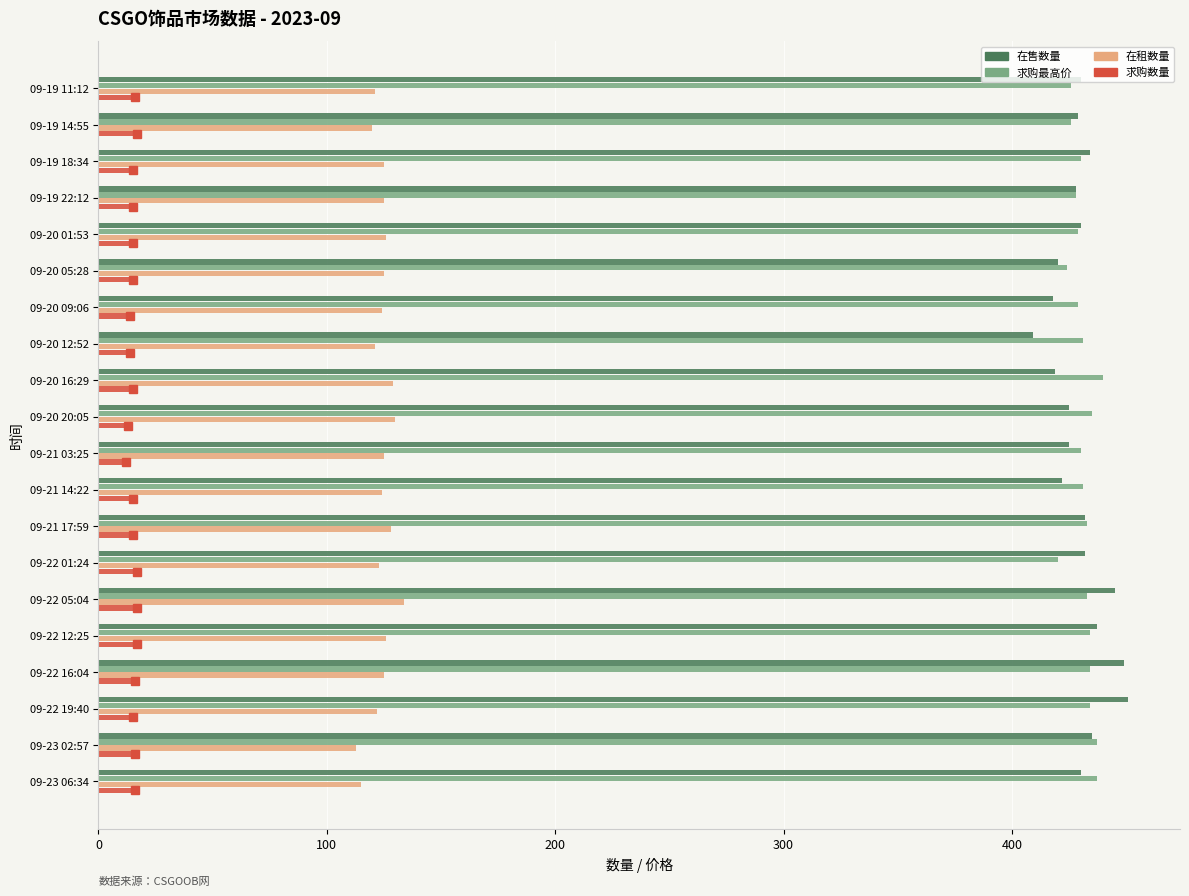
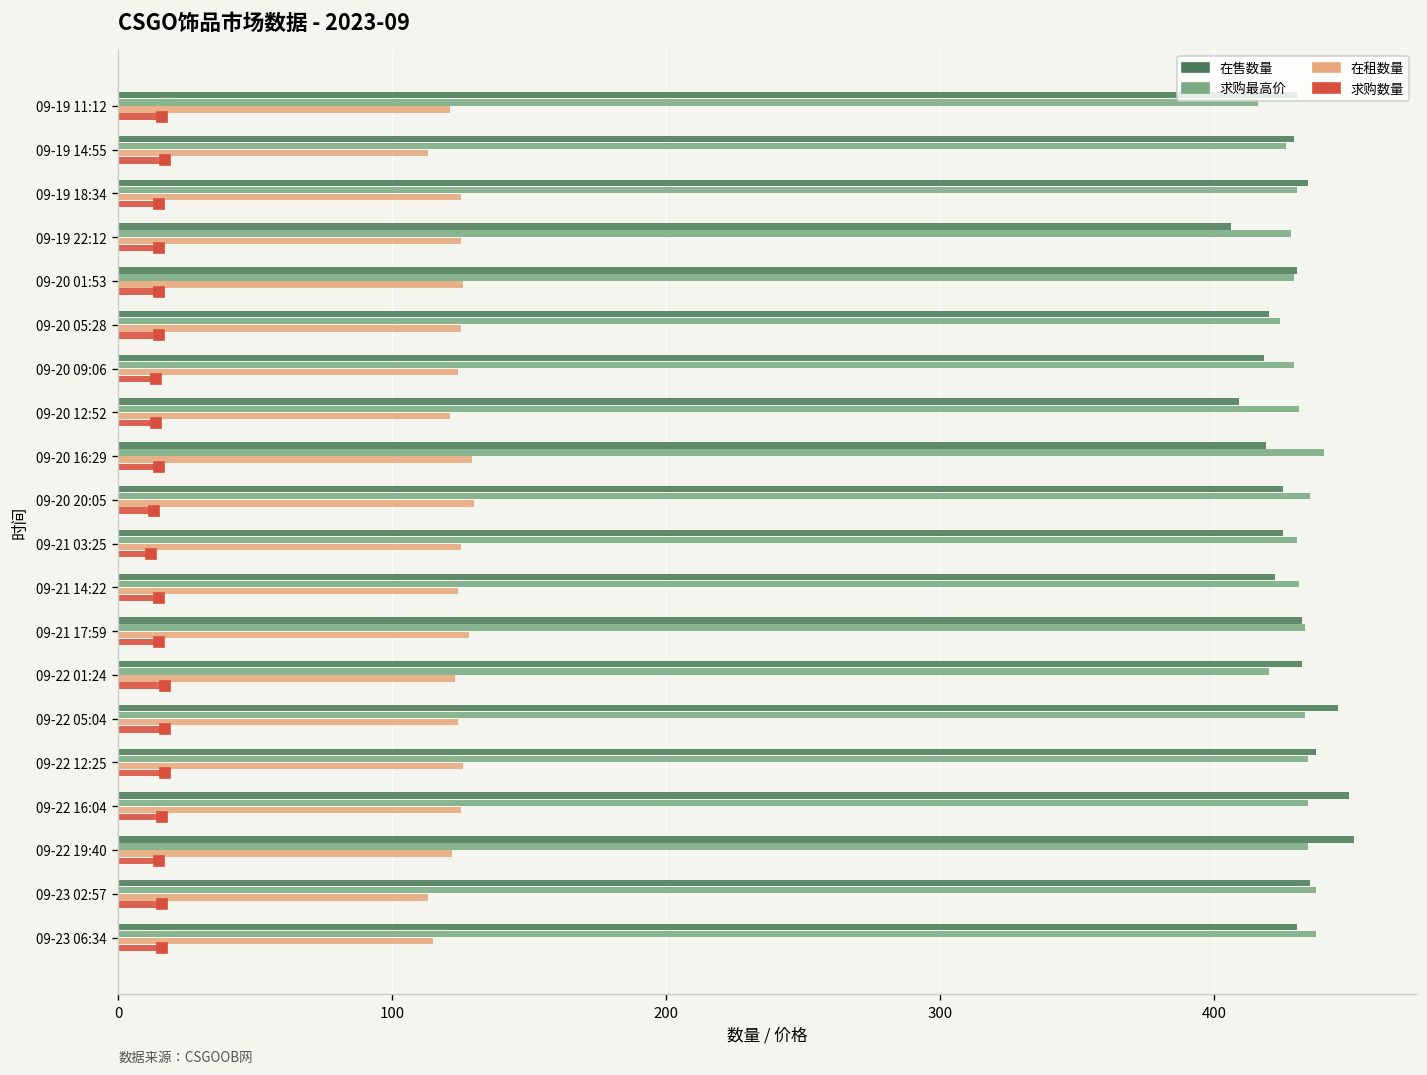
求购最高价, 09-19 11:12: 426 -> 416
在租数量, 09-19 14:55: 120 -> 113
在售数量, 09-19 22:12: 428 -> 406
在租数量, 09-22 05:04: 134 -> 124
